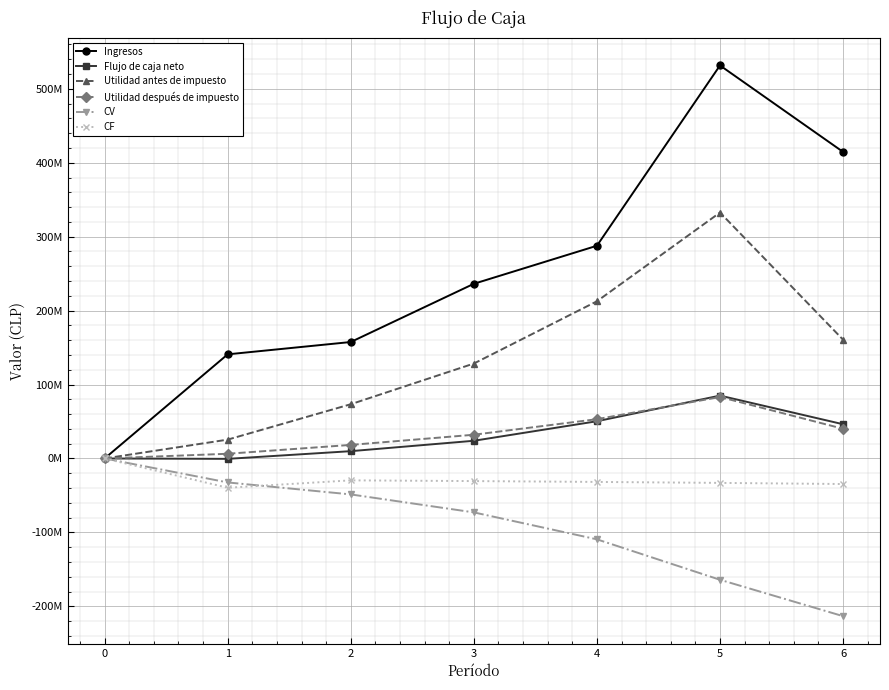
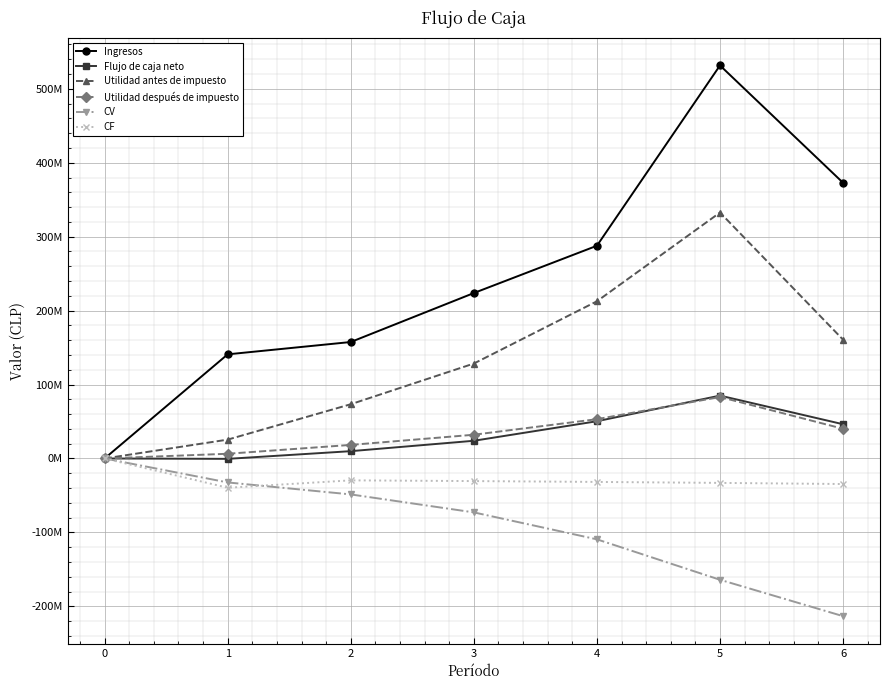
Ingresos, 3: 240000000 -> 220000000
Ingresos, 6: 410000000 -> 370000000
